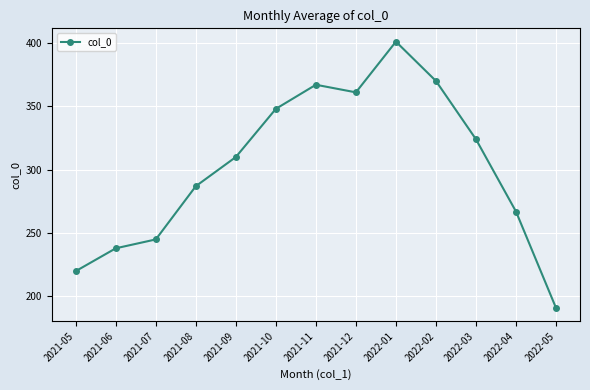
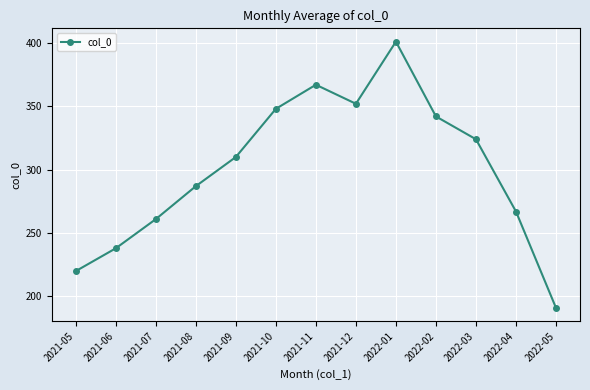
2021-07: 245 -> 261
2021-12: 361 -> 352
2022-02: 370 -> 342
